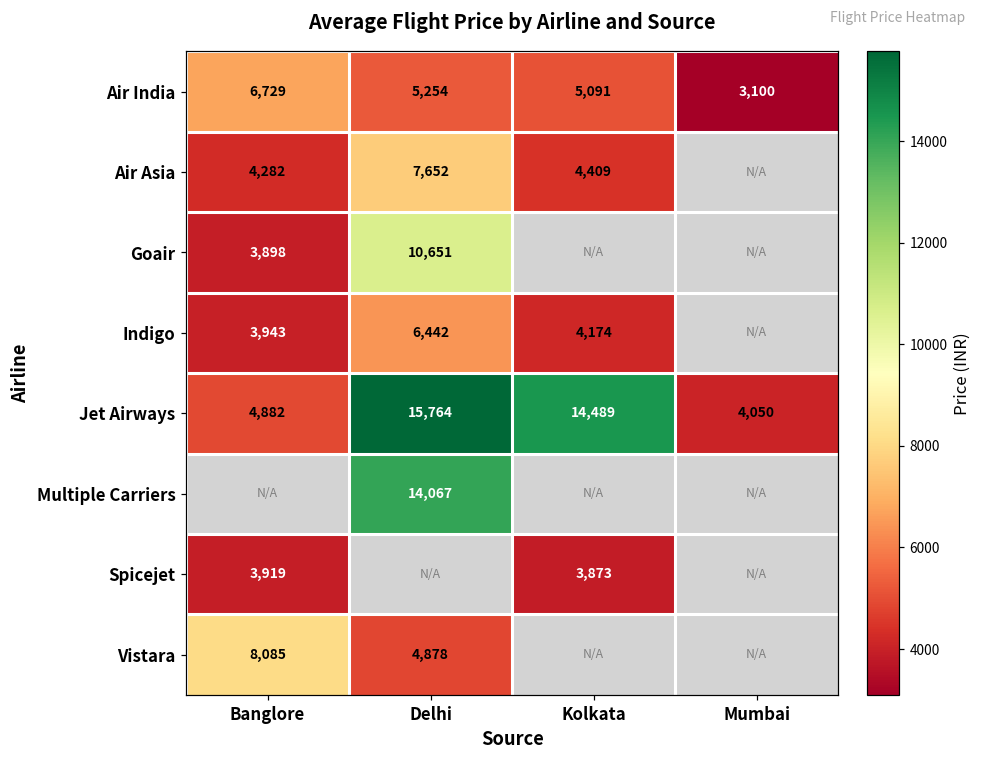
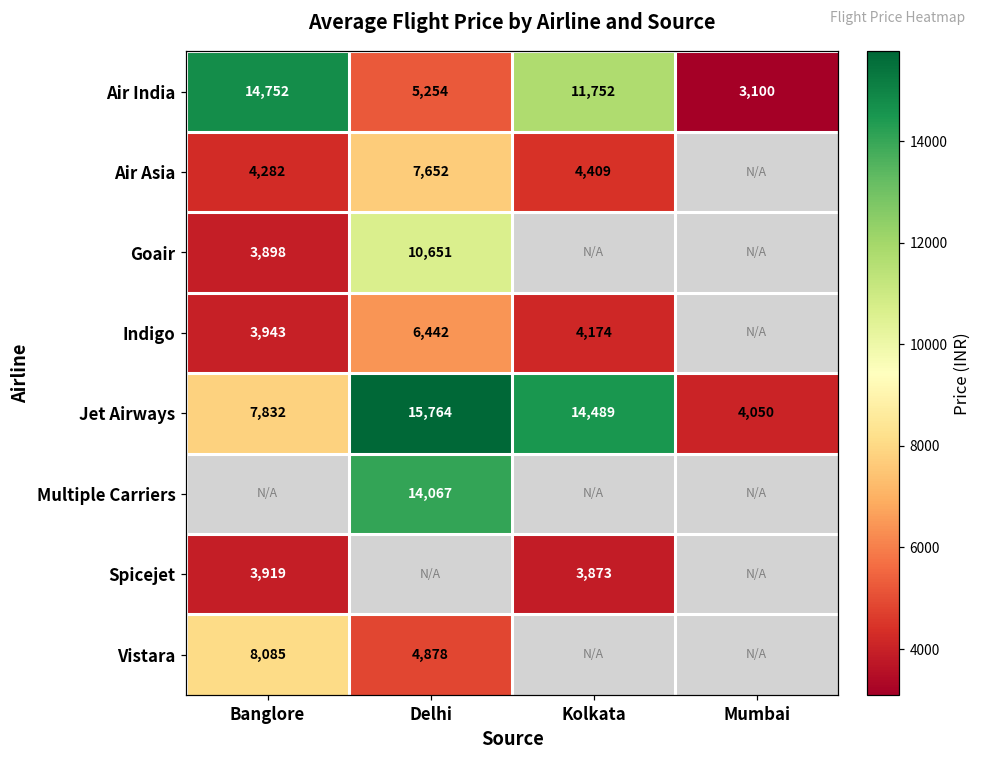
Air India, Banglore: 6,729 -> 14,752
Air India, Kolkata: 5,091 -> 11,752
Jet Airways, Banglore: 4,882 -> 7,832
